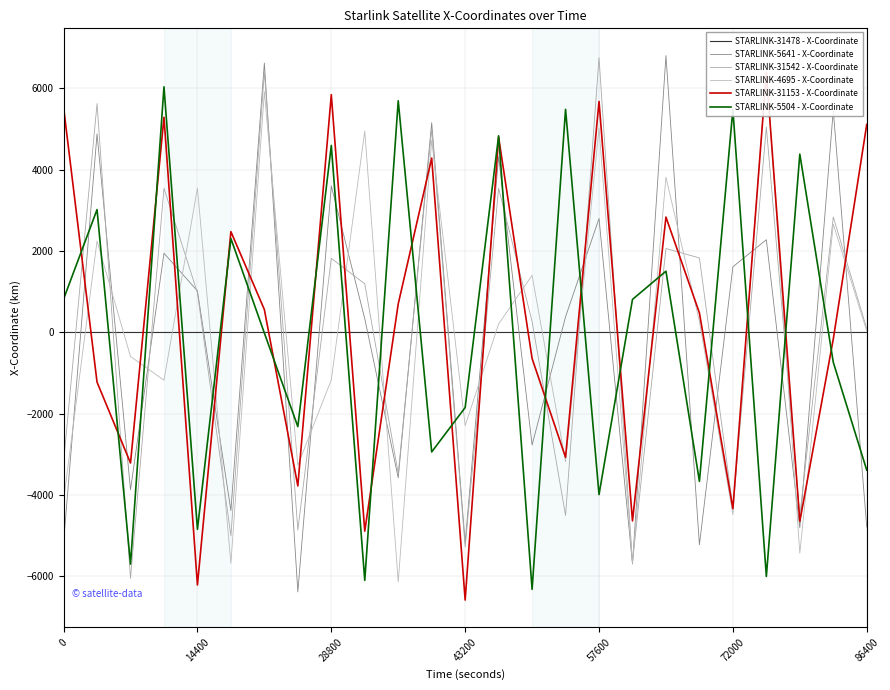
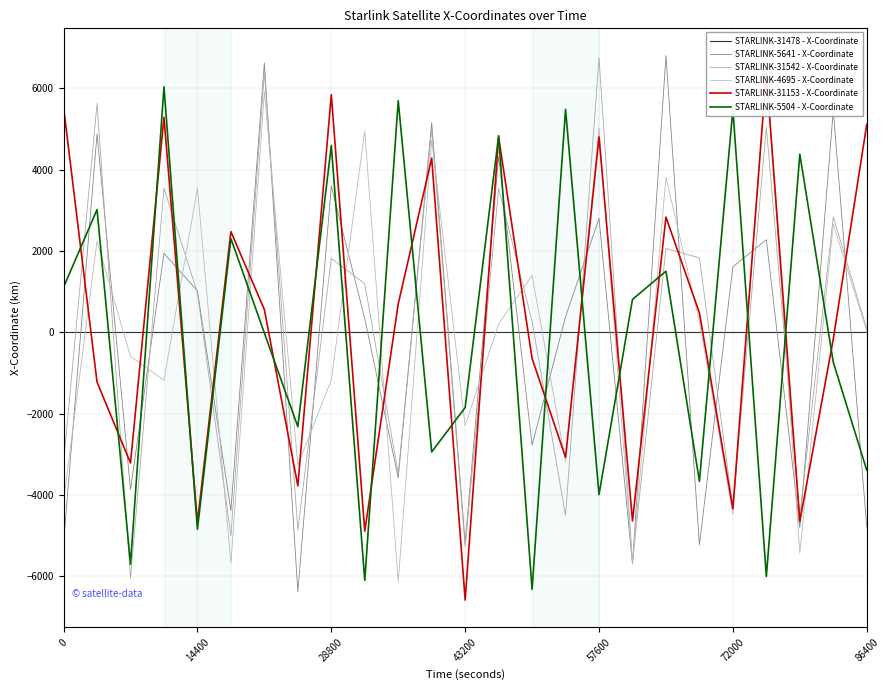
STARLINK-5504 - X-Coordinate, 0: 800 -> 1100
STARLINK-31153 - X-Coordinate, 14400: -6200 -> -4700
STARLINK-31153 - X-Coordinate, 57600: 5700 -> 4800
